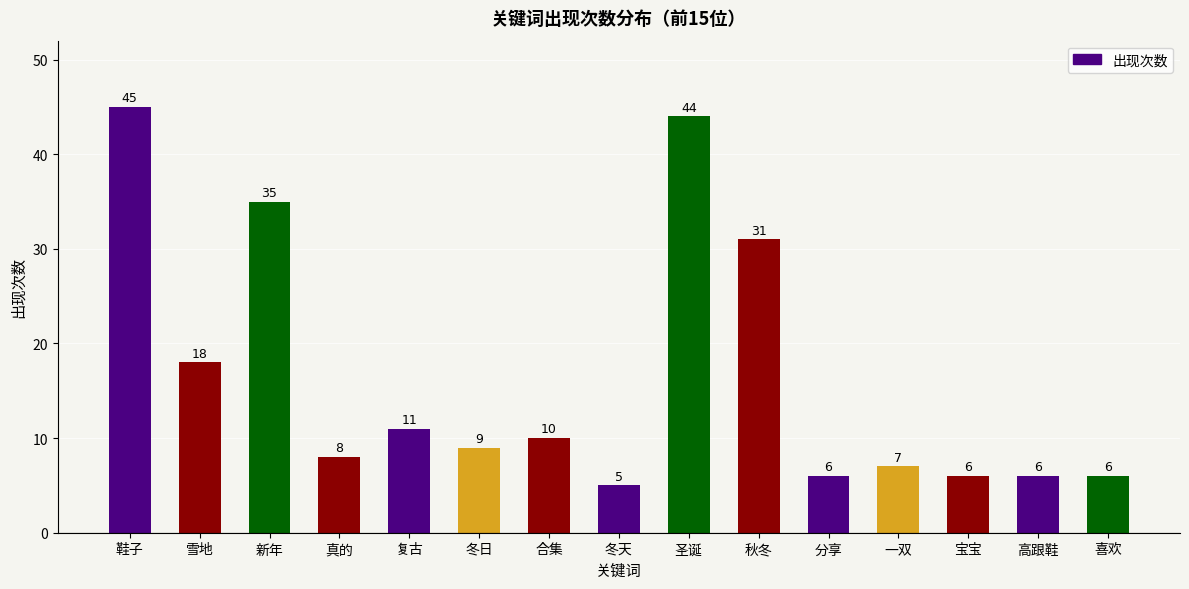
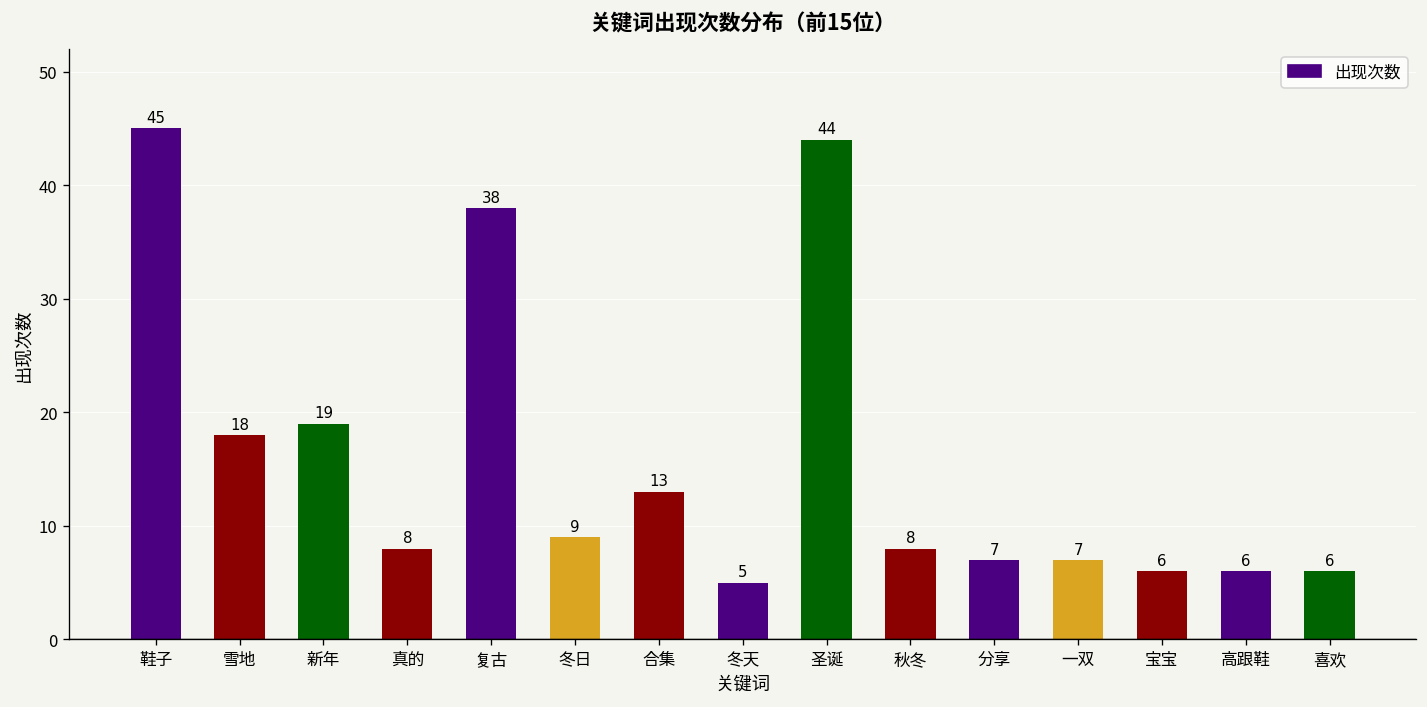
新年: 35 -> 19
复古: 11 -> 38
合集: 10 -> 13
秋冬: 31 -> 8
分享: 6 -> 7
